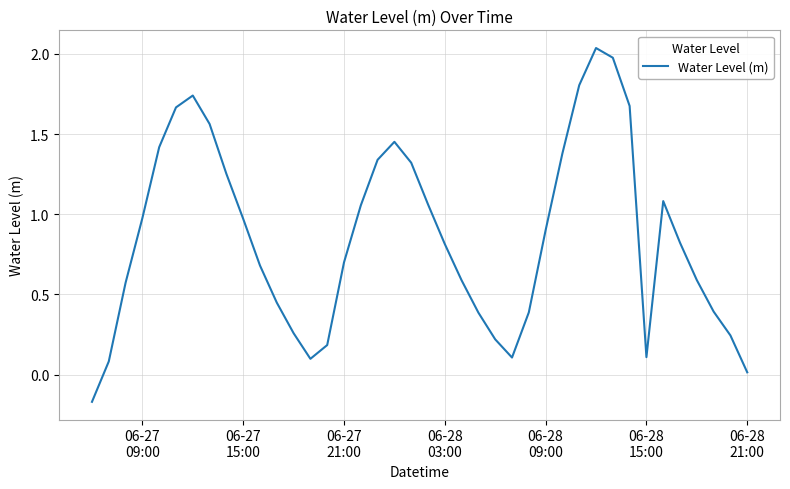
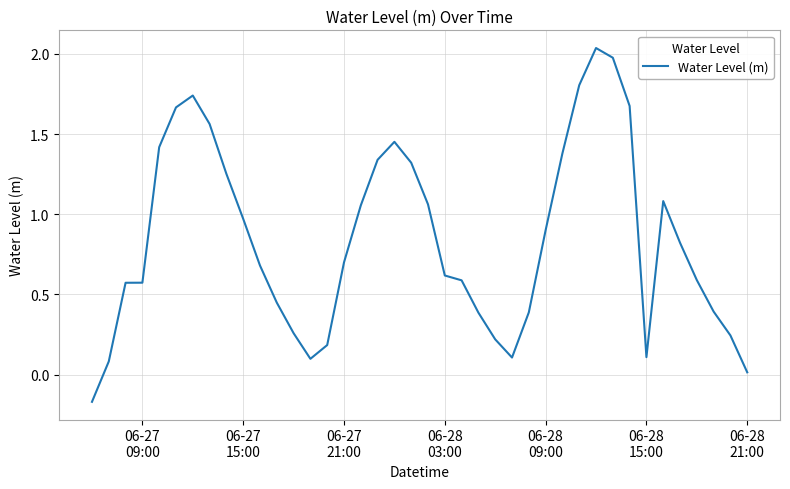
06-27 09:00: 0.98 -> 0.57
06-28 03:00: 0.81 -> 0.62
